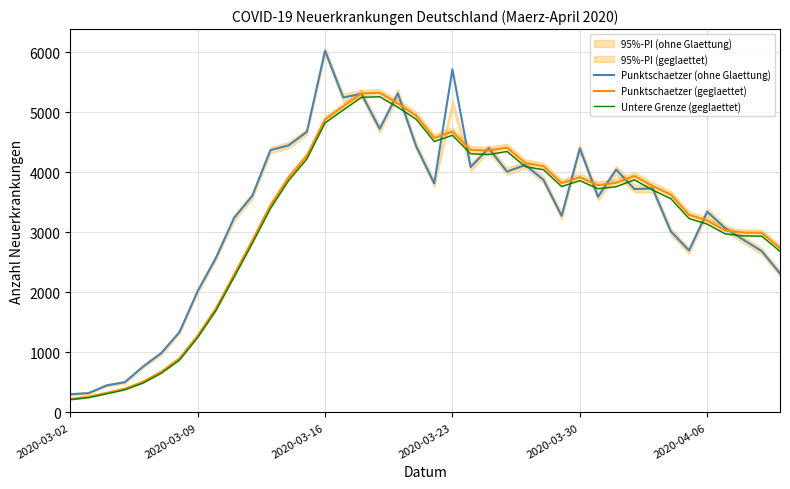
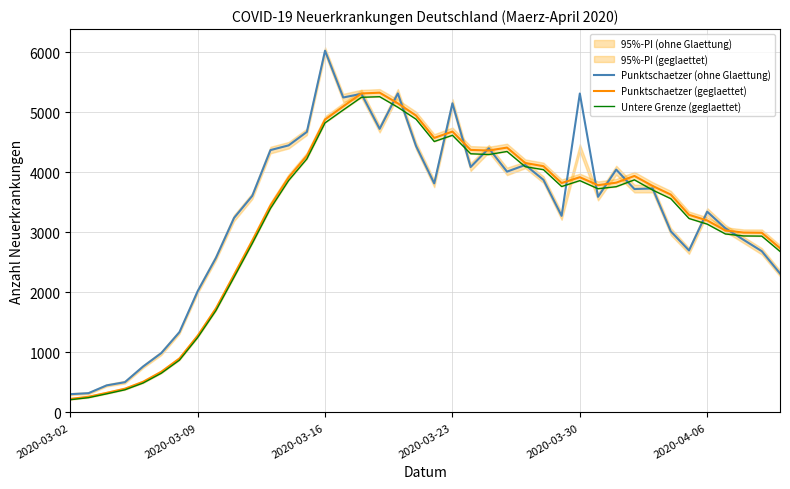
Punktschaetzer (ohne Glaettung), 2020-03-23: 5700 -> 5200
Punktschaetzer (ohne Glaettung), 2020-03-30: 4400 -> 5300
